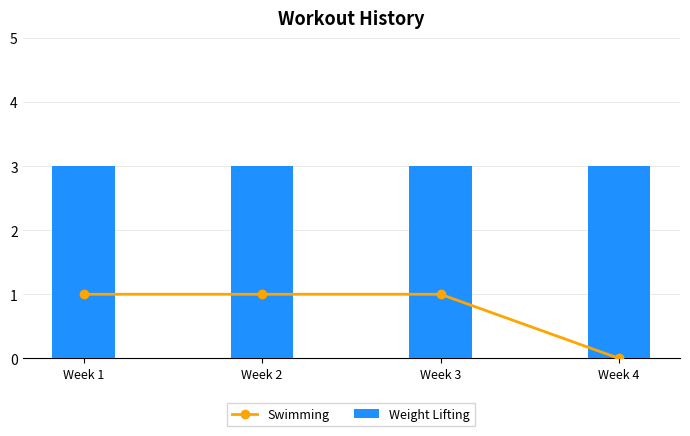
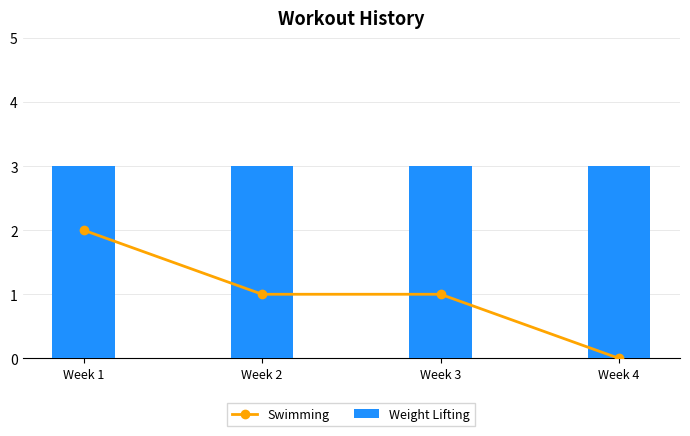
Swimming, Week 1: 1 -> 2
